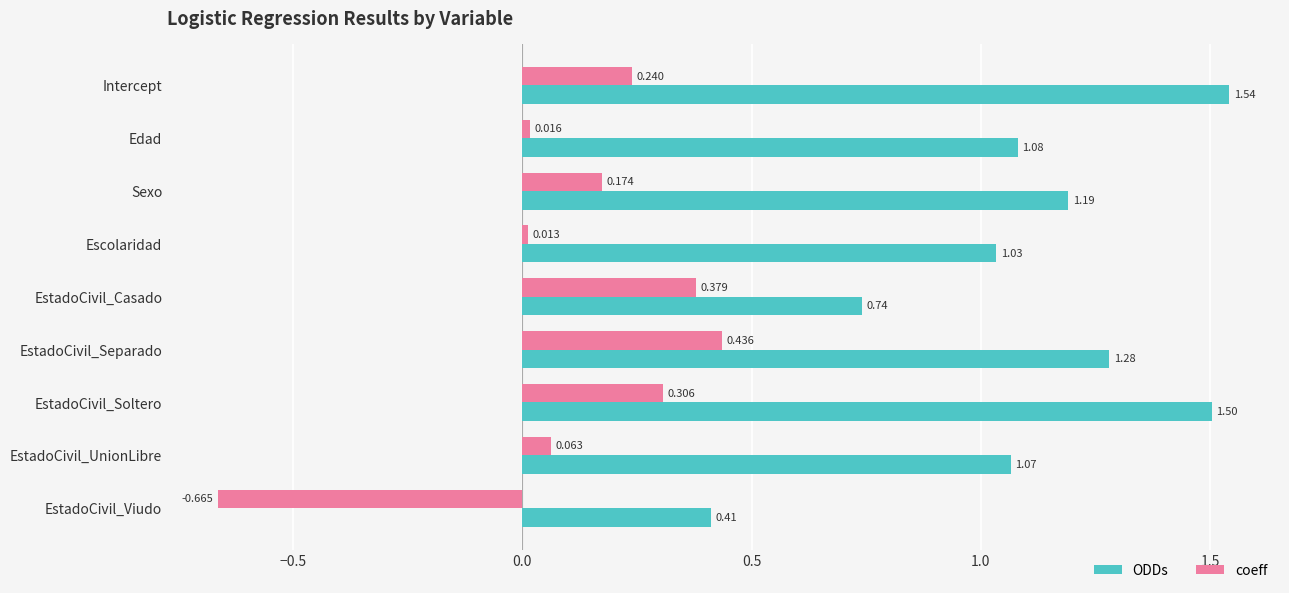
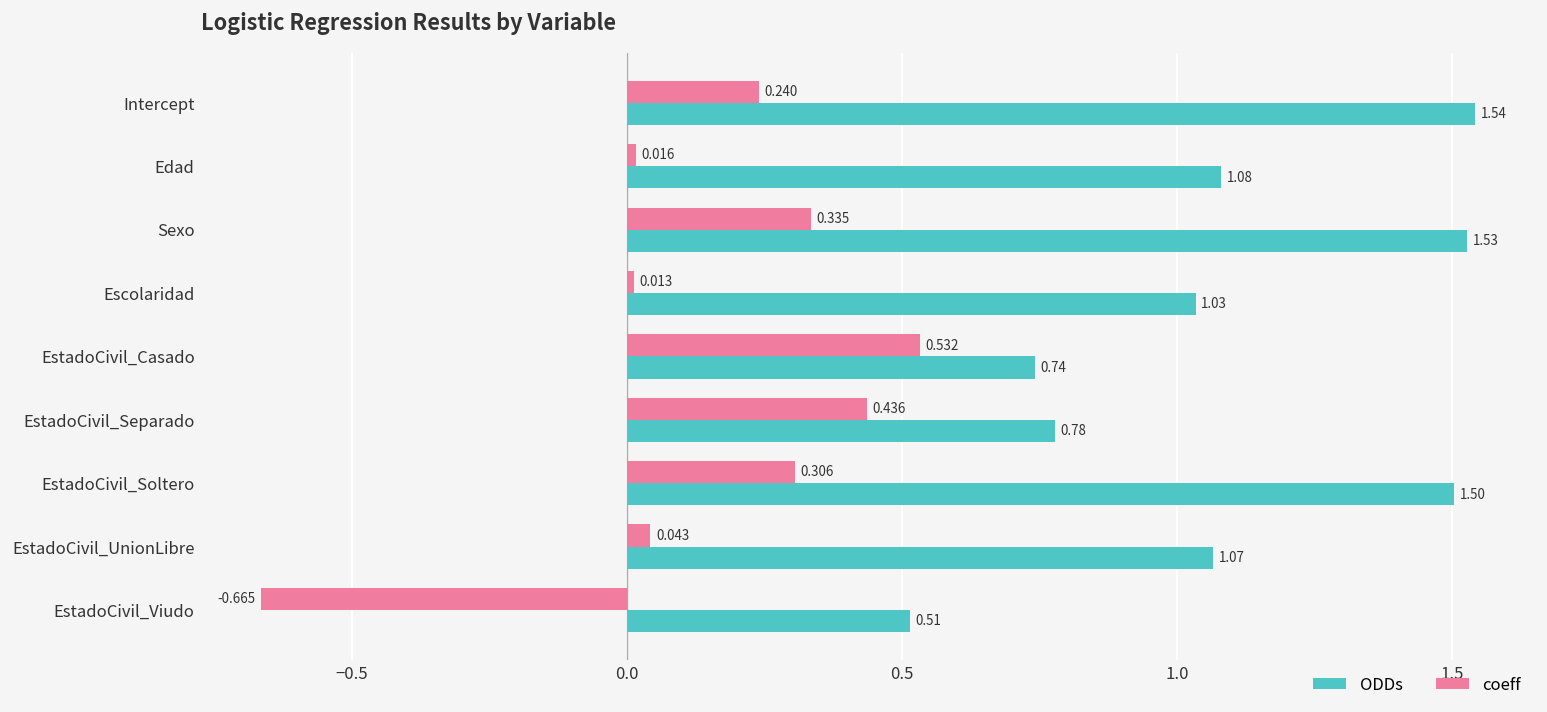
coeff, Sexo: 0.174 -> 0.335
ODDs, Sexo: 1.19 -> 1.53
coeff, EstadoCivil_Casado: 0.379 -> 0.532
ODDs, EstadoCivil_Separado: 1.28 -> 0.78
coeff, EstadoCivil_UnionLibre: 0.063 -> 0.043
ODDs, EstadoCivil_Viudo: 0.41 -> 0.51
